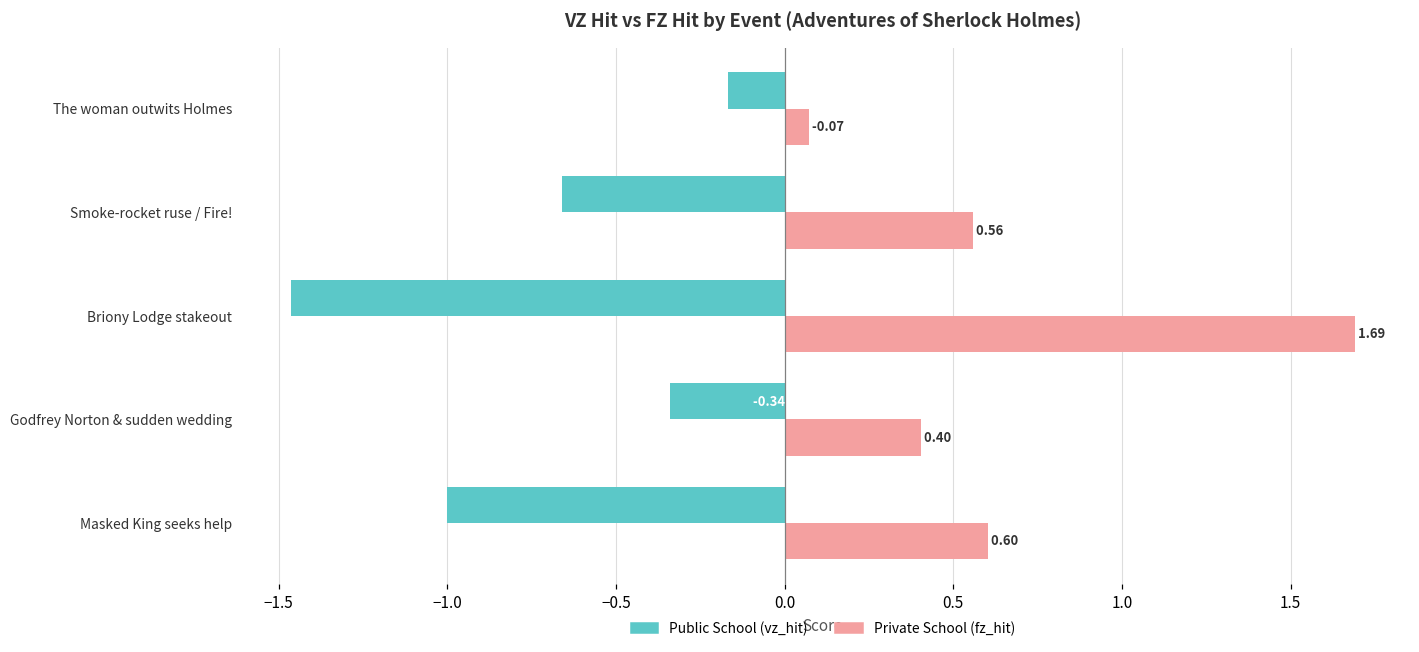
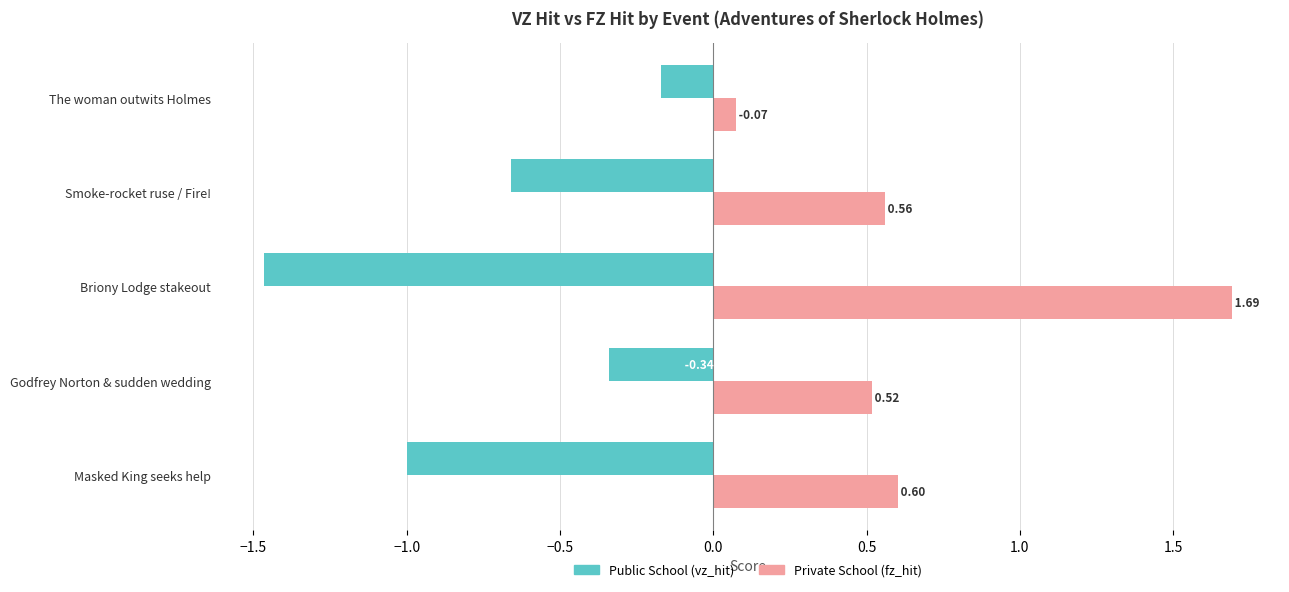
Private School (fz_hit), Godfrey Norton & sudden wedding: 0.40 -> 0.52
